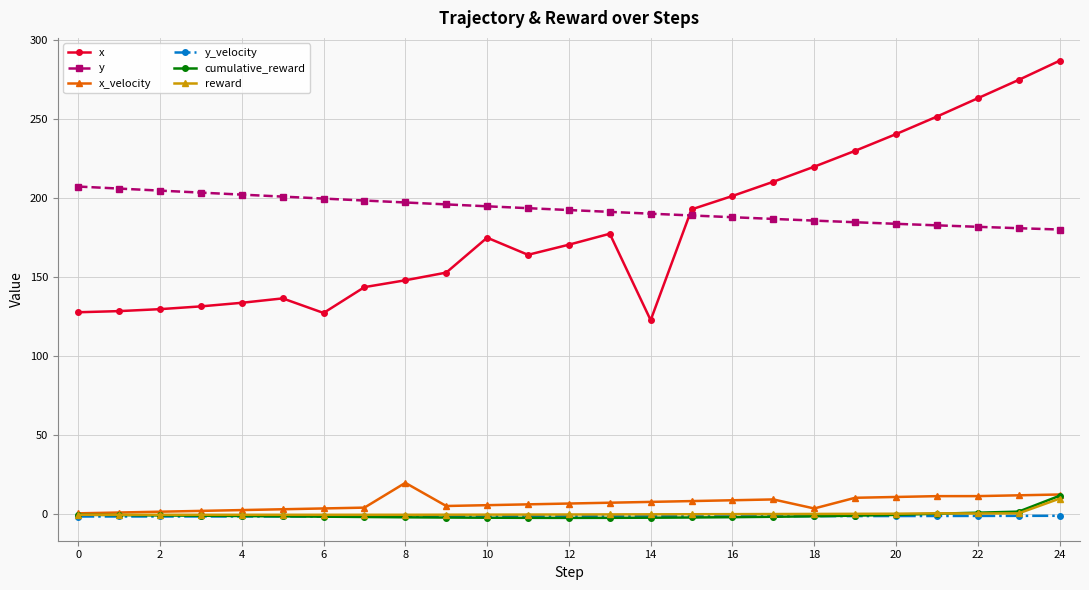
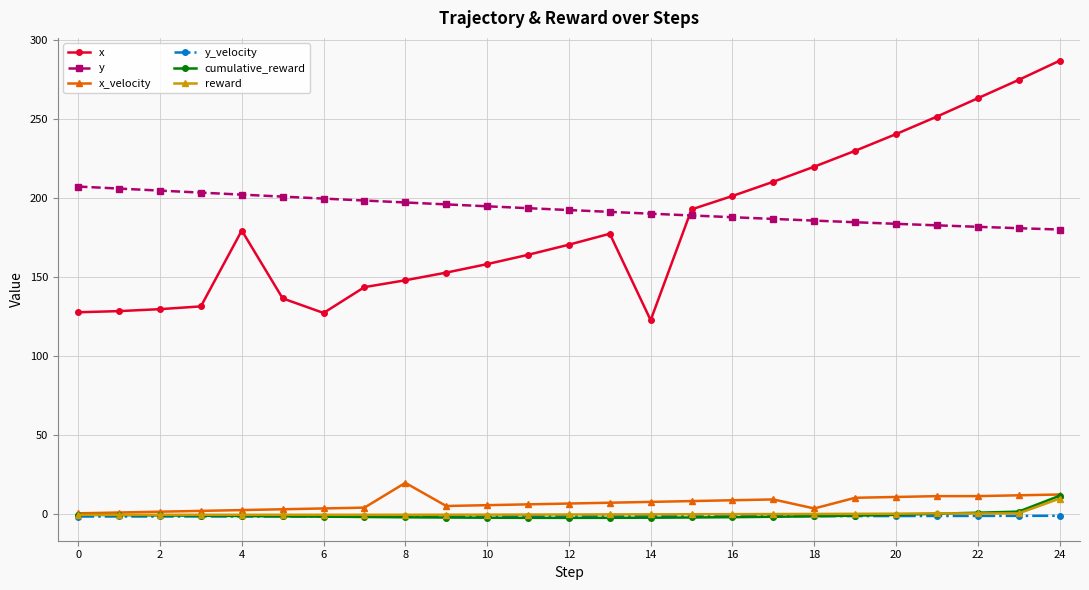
x, 4: 134 -> 179
x, 10: 175 -> 158
